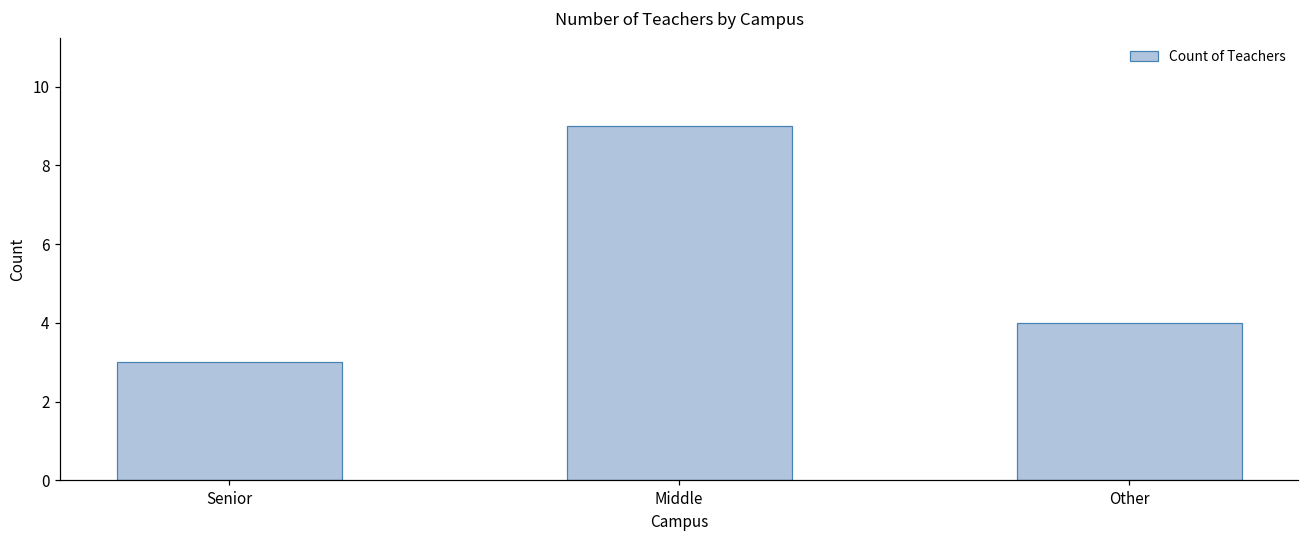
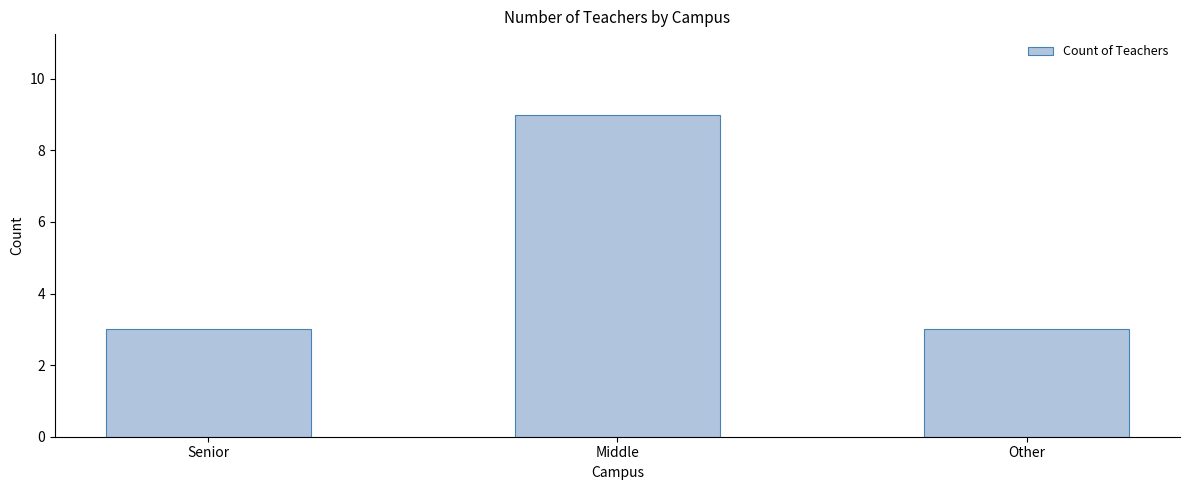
Other: 4 -> 3
